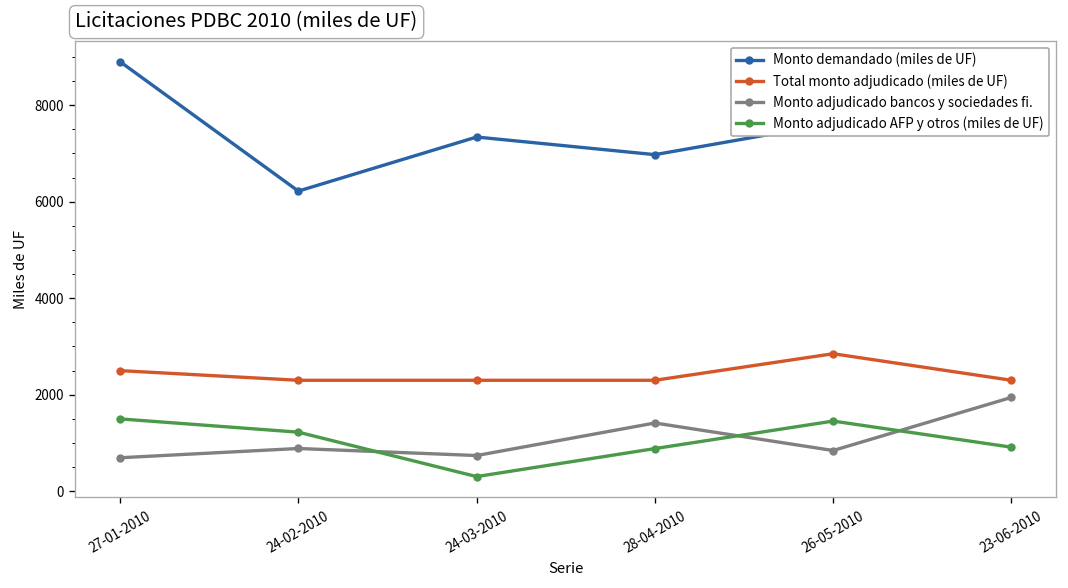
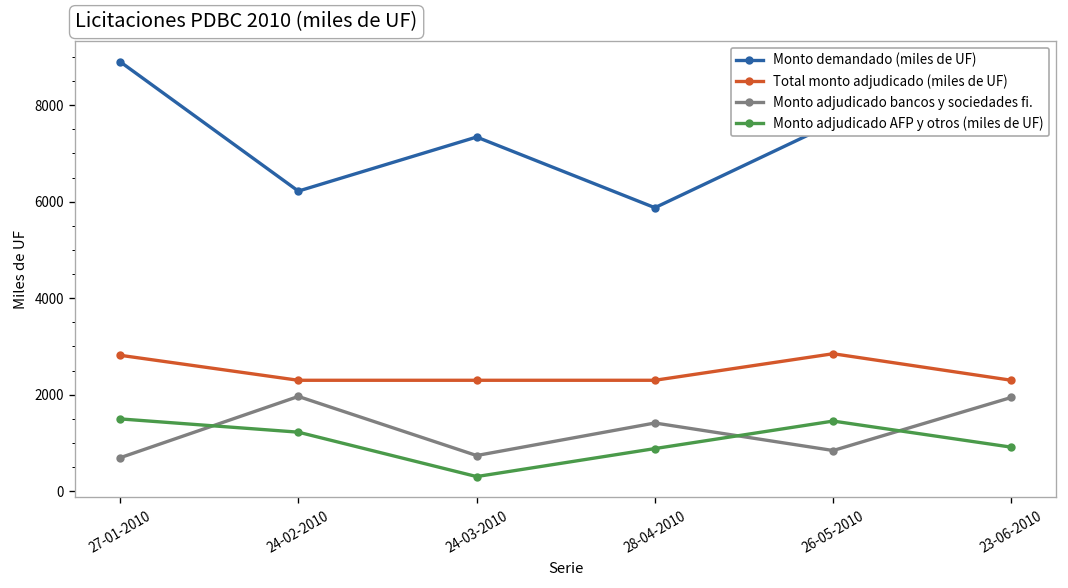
Total monto adjudicado (miles de UF), 27-01-2010: 2500 -> 2800
Monto adjudicado bancos y sociedades fi., 24-02-2010: 900 -> 2000
Monto demandado (miles de UF), 28-04-2010: 7000 -> 5900
